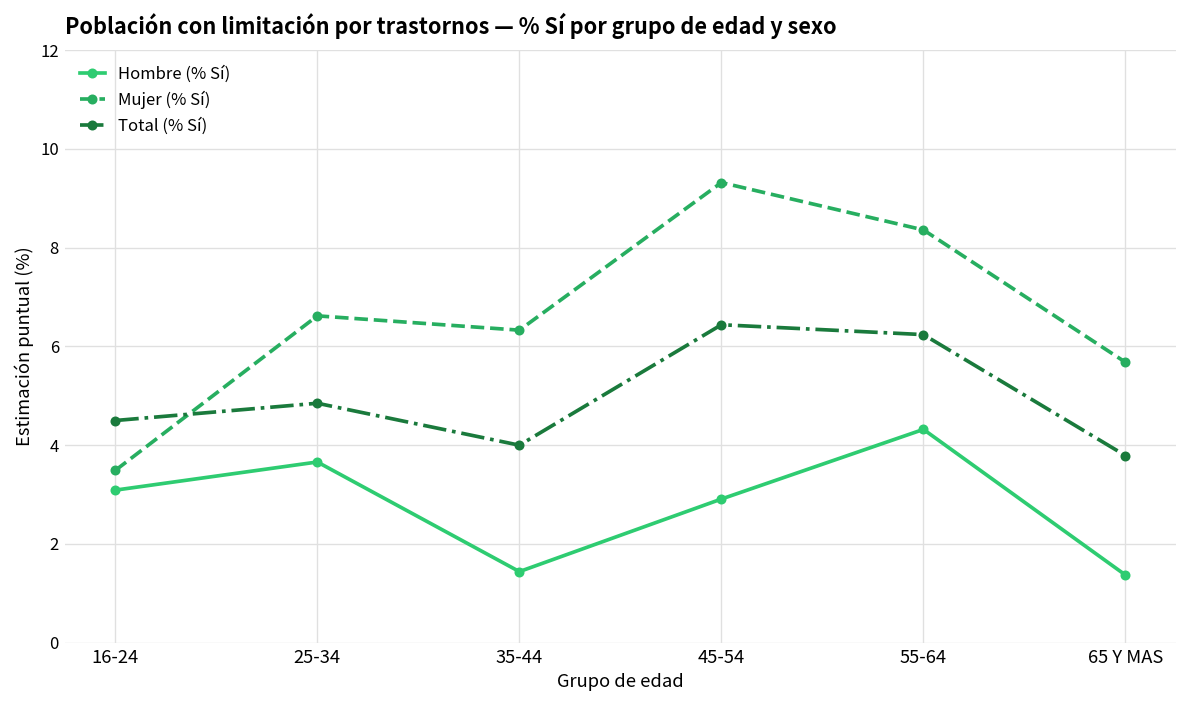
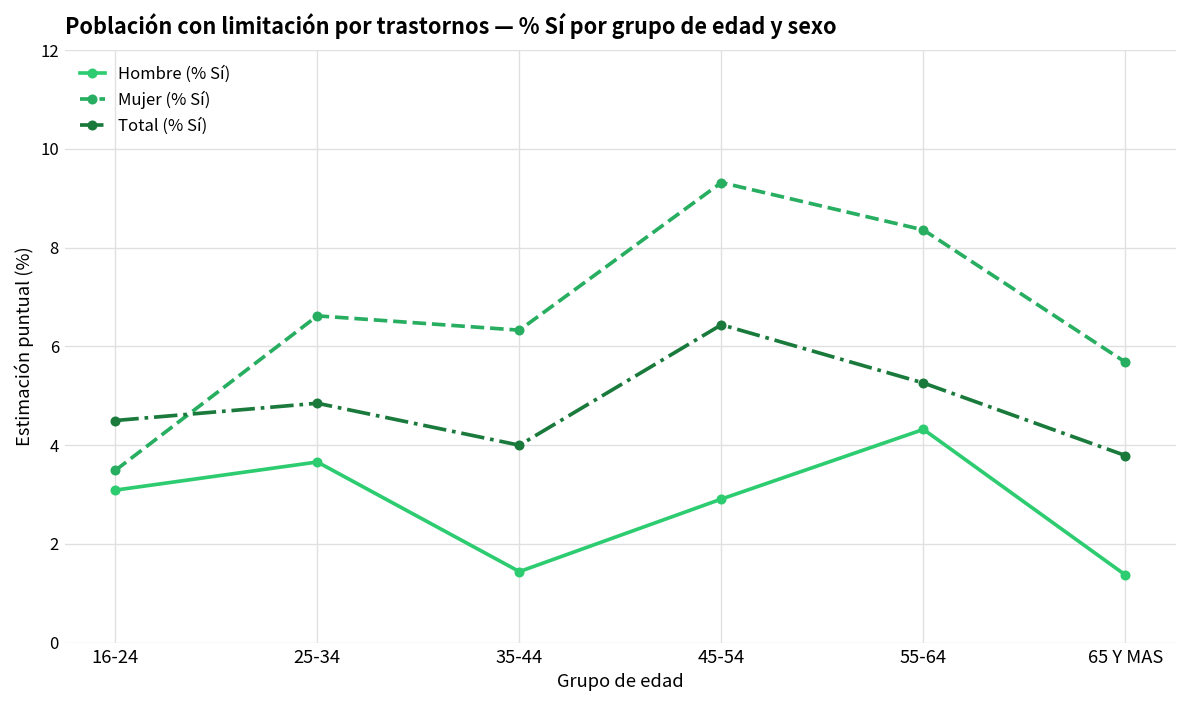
Total (% Sí), 55-64: 6.2 -> 5.3
